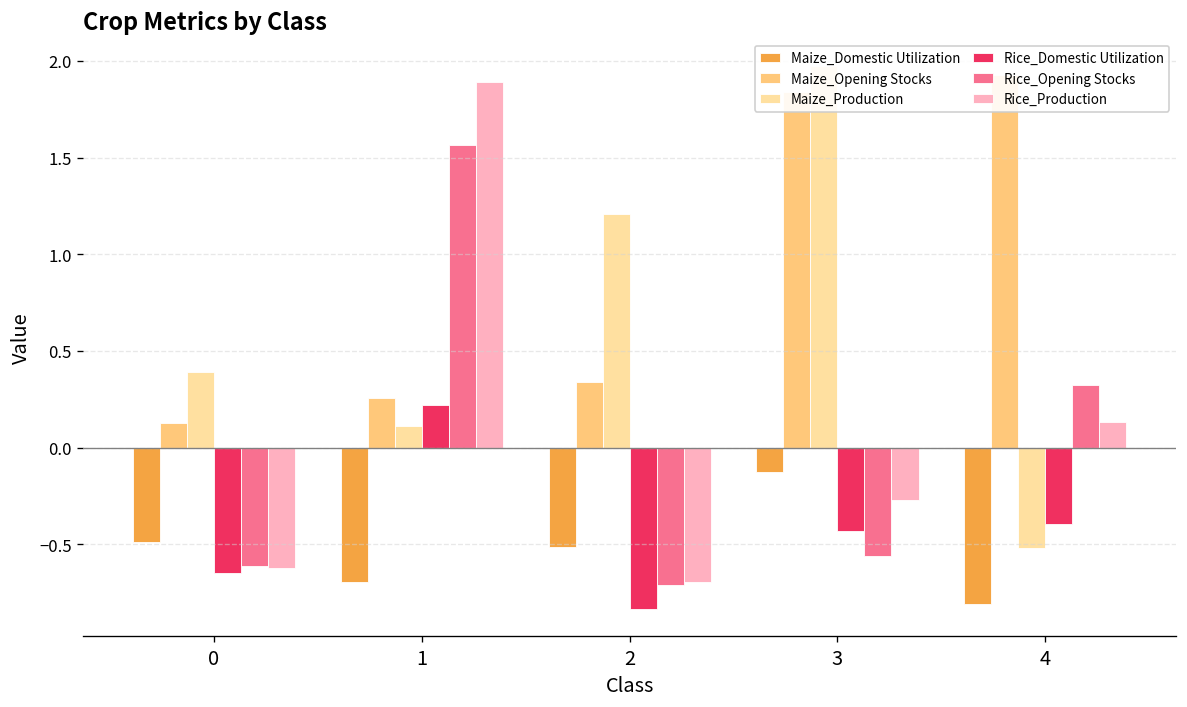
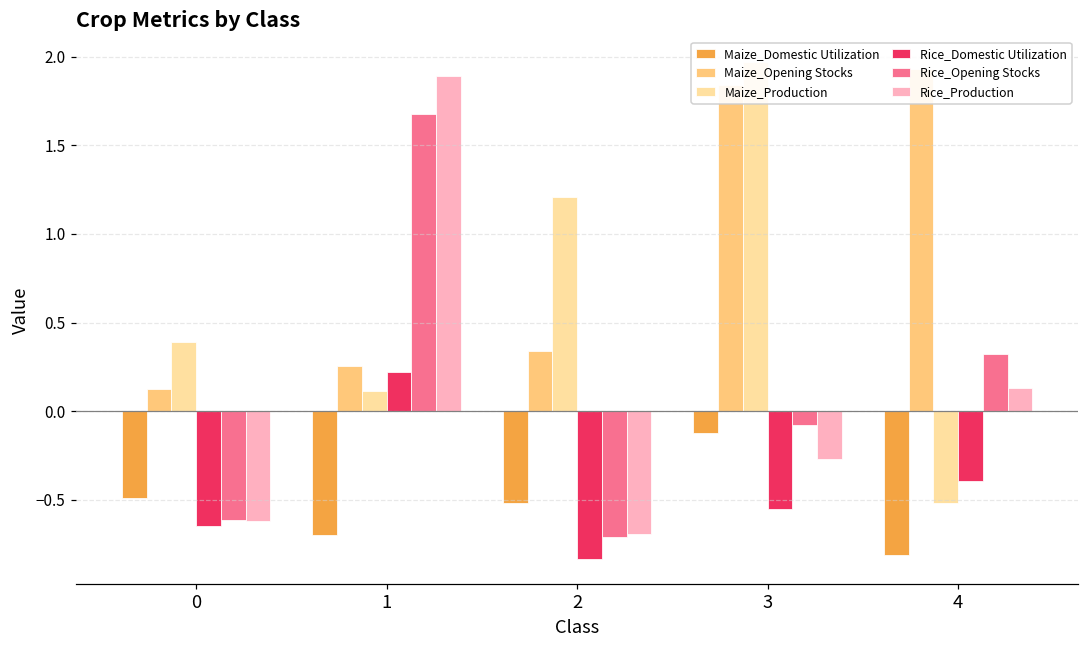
Rice_Opening Stocks, 1: 1.56 -> 1.68
Rice_Domestic Utilization, 3: -0.43 -> -0.55
Rice_Opening Stocks, 3: -0.56 -> -0.08
